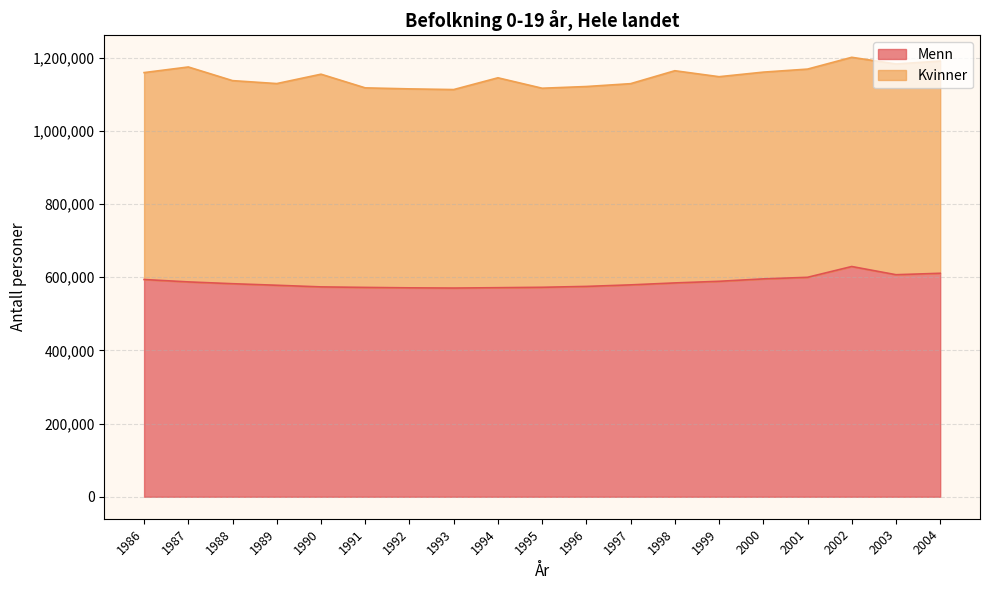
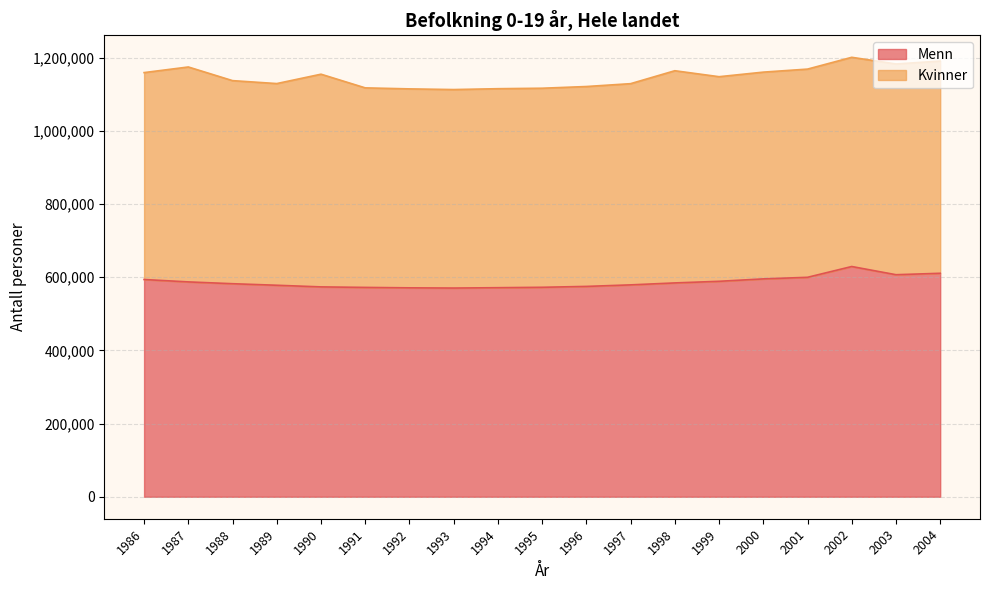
Kvinner, 1994: 570,000 -> 540,000
